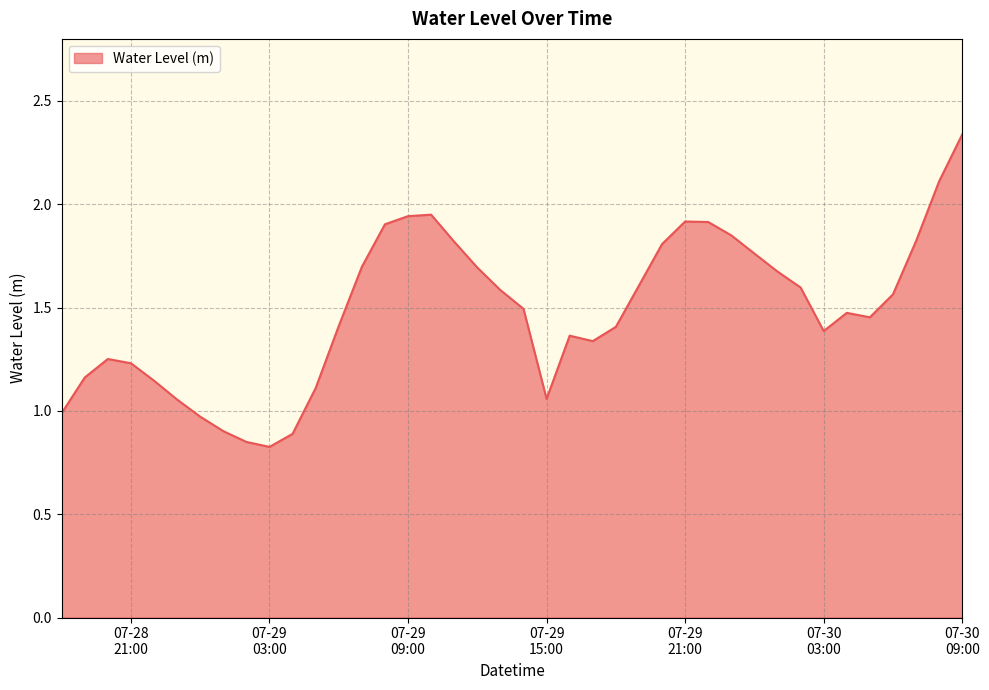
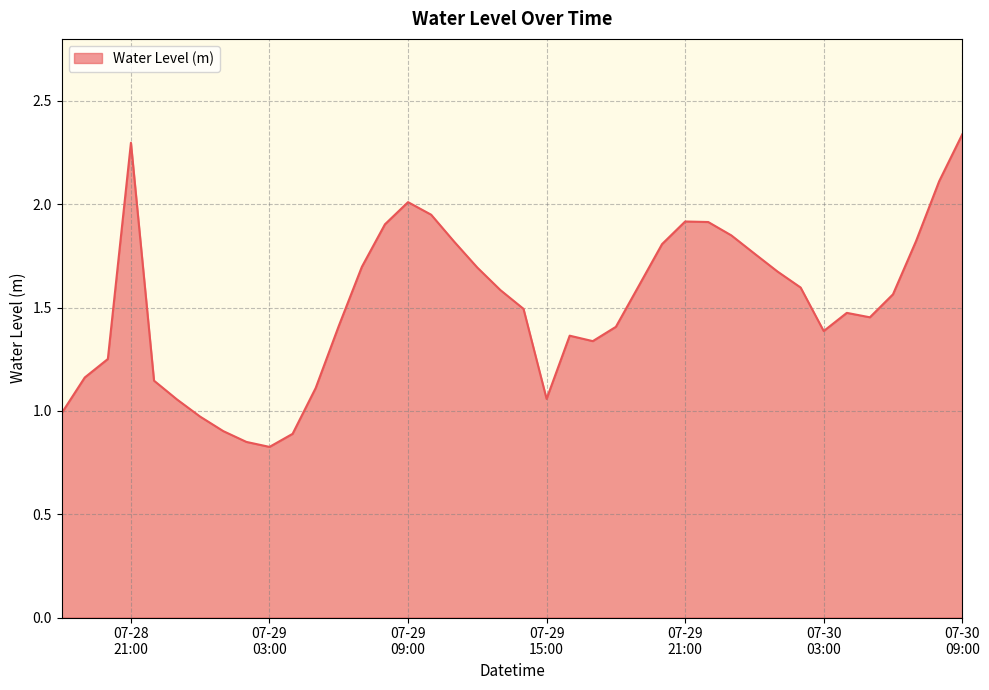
07-28 21:00: 1.23 -> 2.30
07-29 09:00: 1.94 -> 2.01
